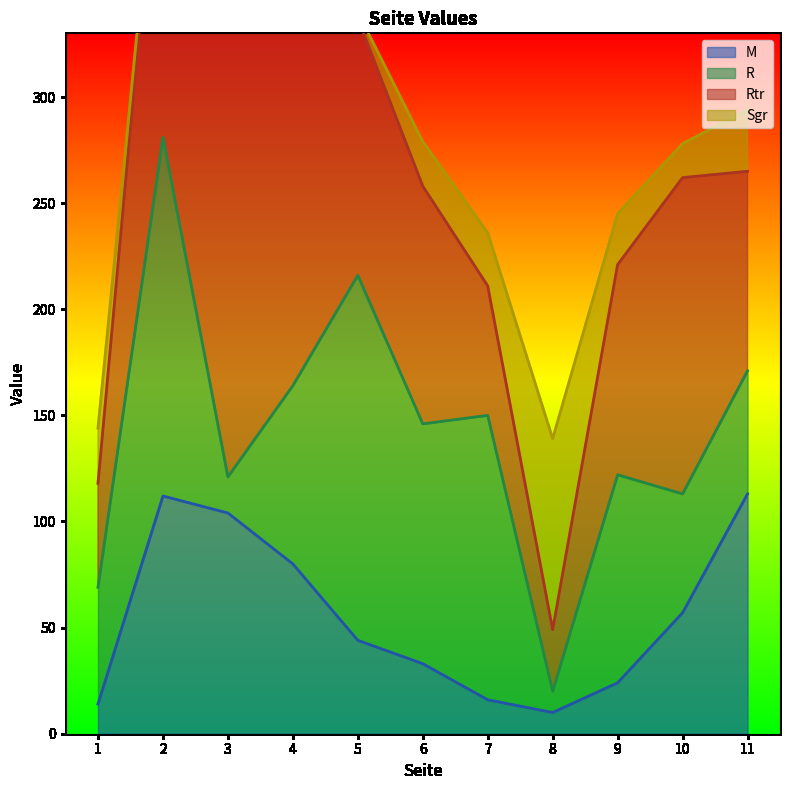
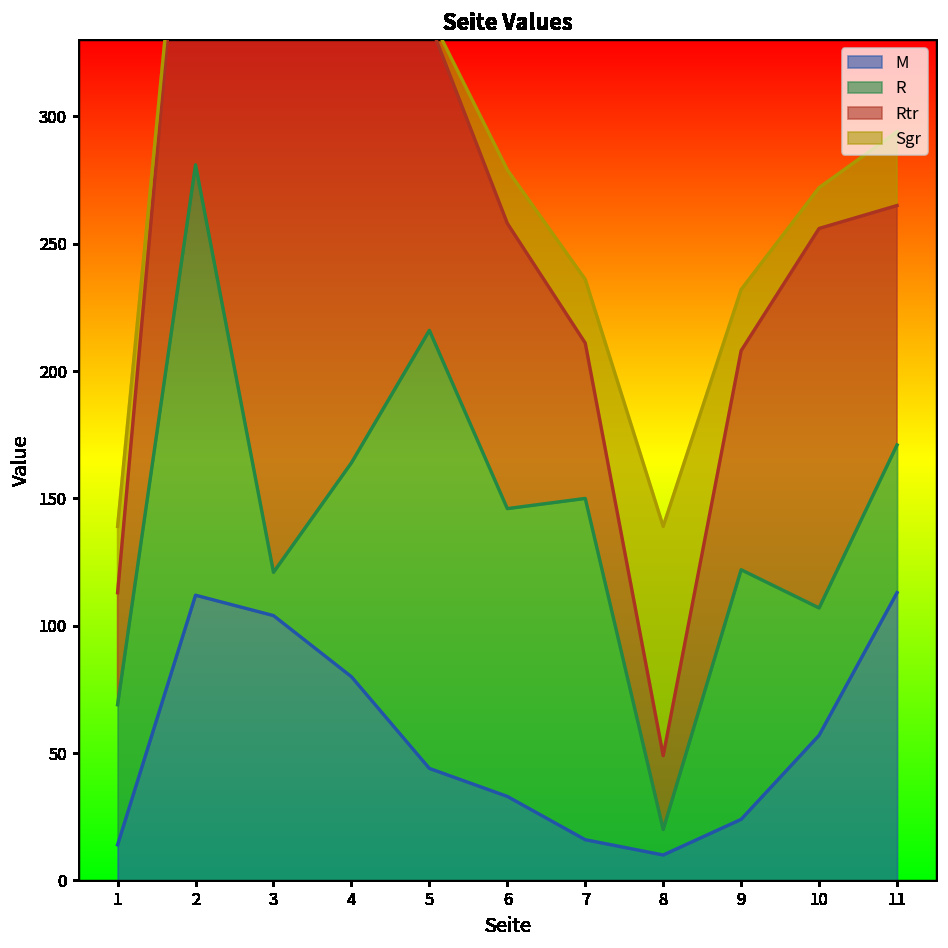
Rtr, 1: 49 -> 44
Rtr, 9: 99 -> 86
R, 10: 56 -> 50
